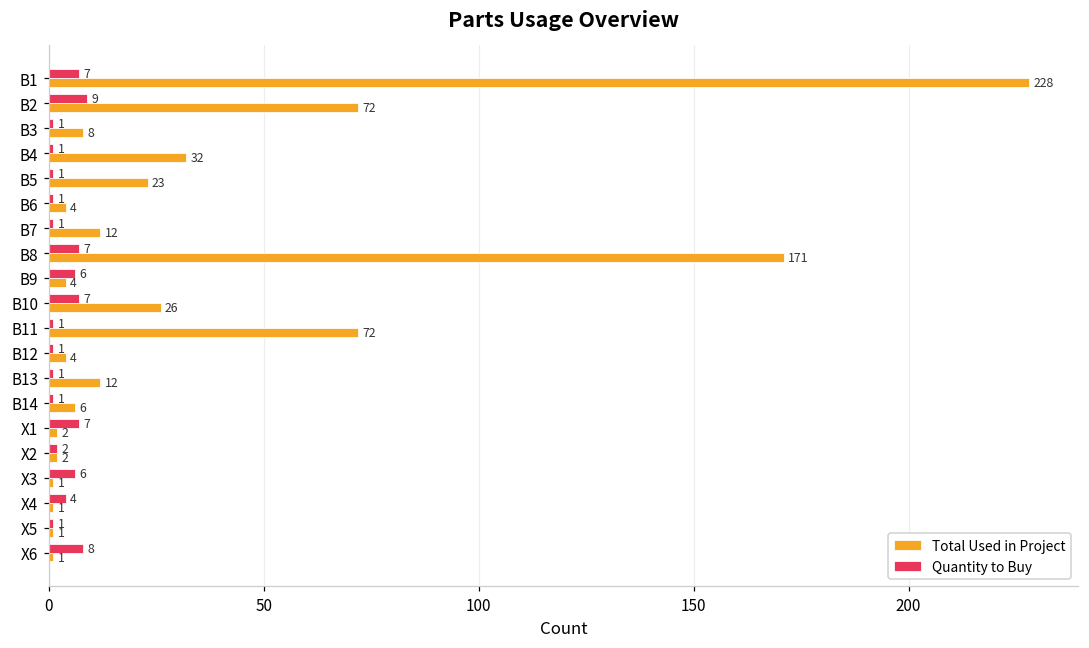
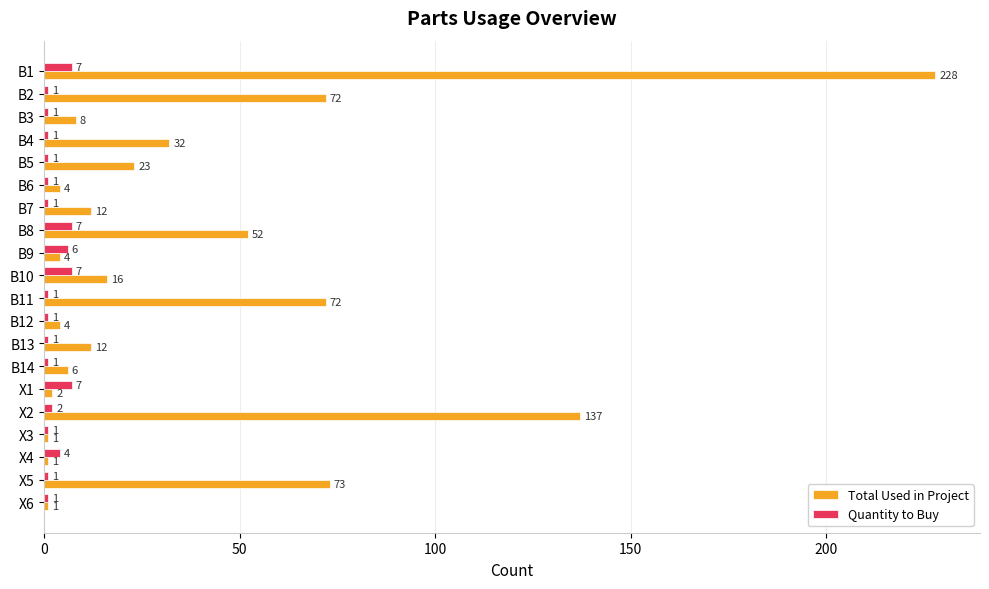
Quantity to Buy, B2: 9 -> 1
Total Used in Project, B8: 171 -> 52
Total Used in Project, B10: 26 -> 16
Total Used in Project, X2: 2 -> 137
Quantity to Buy, X3: 6 -> 1
Total Used in Project, X5: 1 -> 73
Quantity to Buy, X6: 8 -> 1
